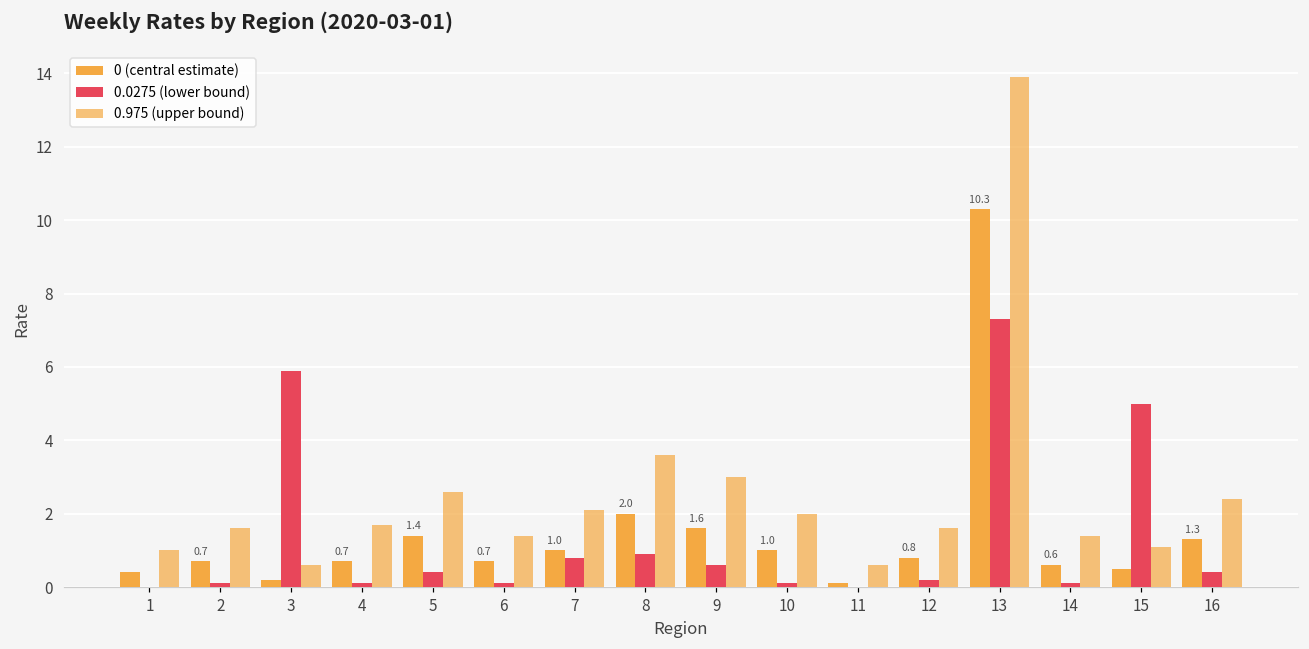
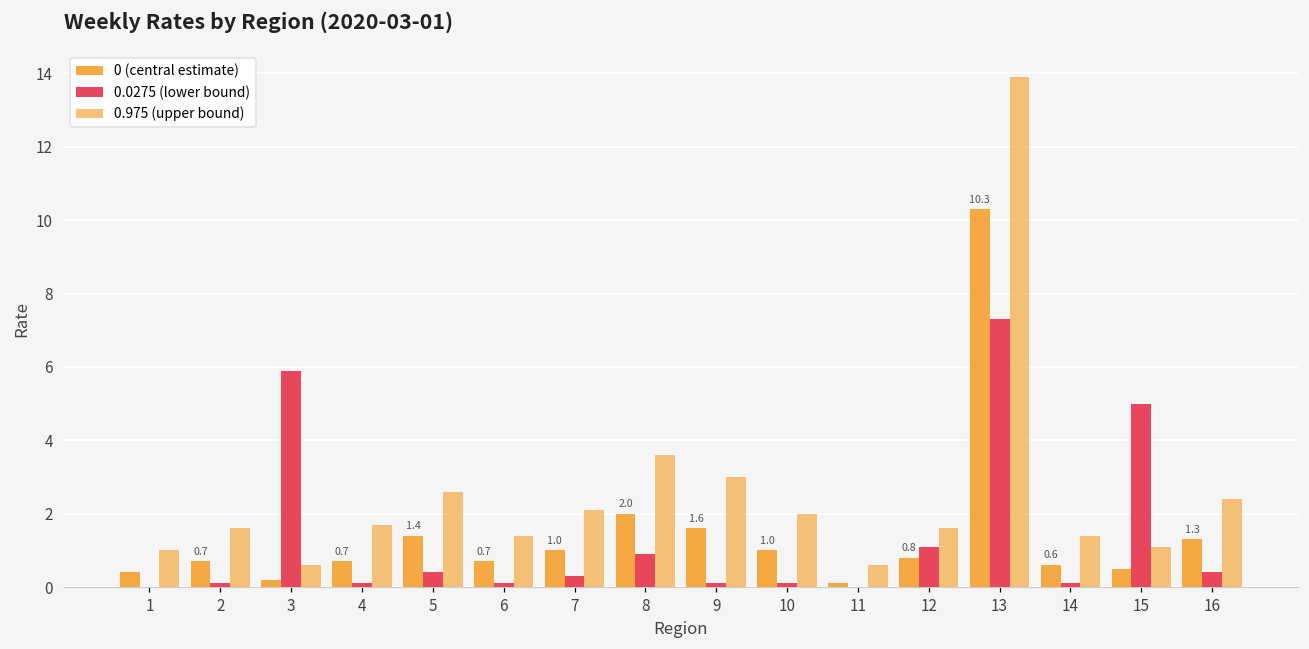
0.0275 (lower bound), 7: 0.8 -> 0.3
0.0275 (lower bound), 9: 0.6 -> 0.1
0.0275 (lower bound), 12: 0.2 -> 1.1
